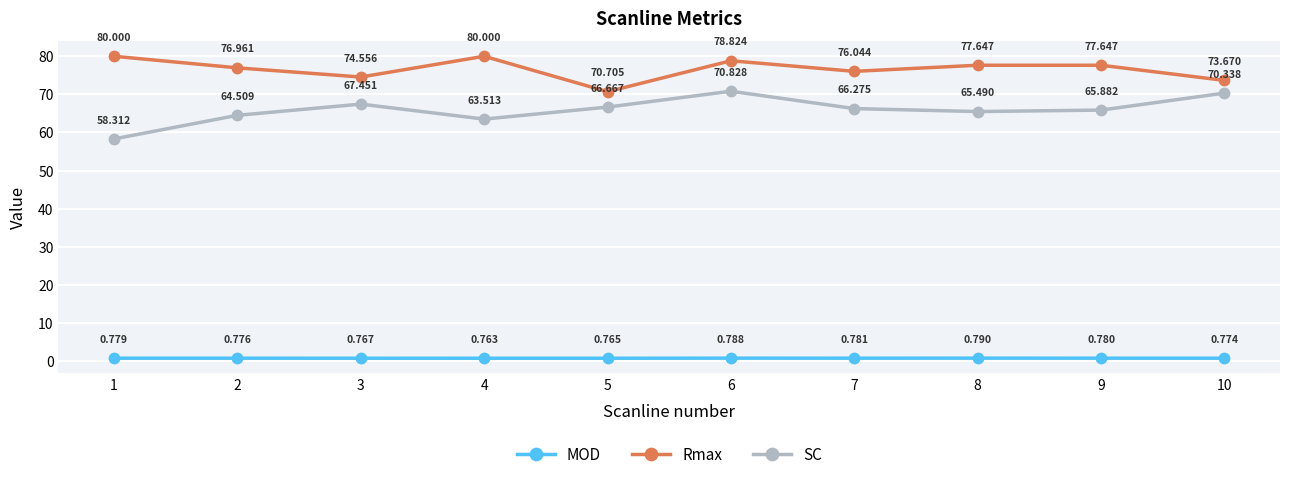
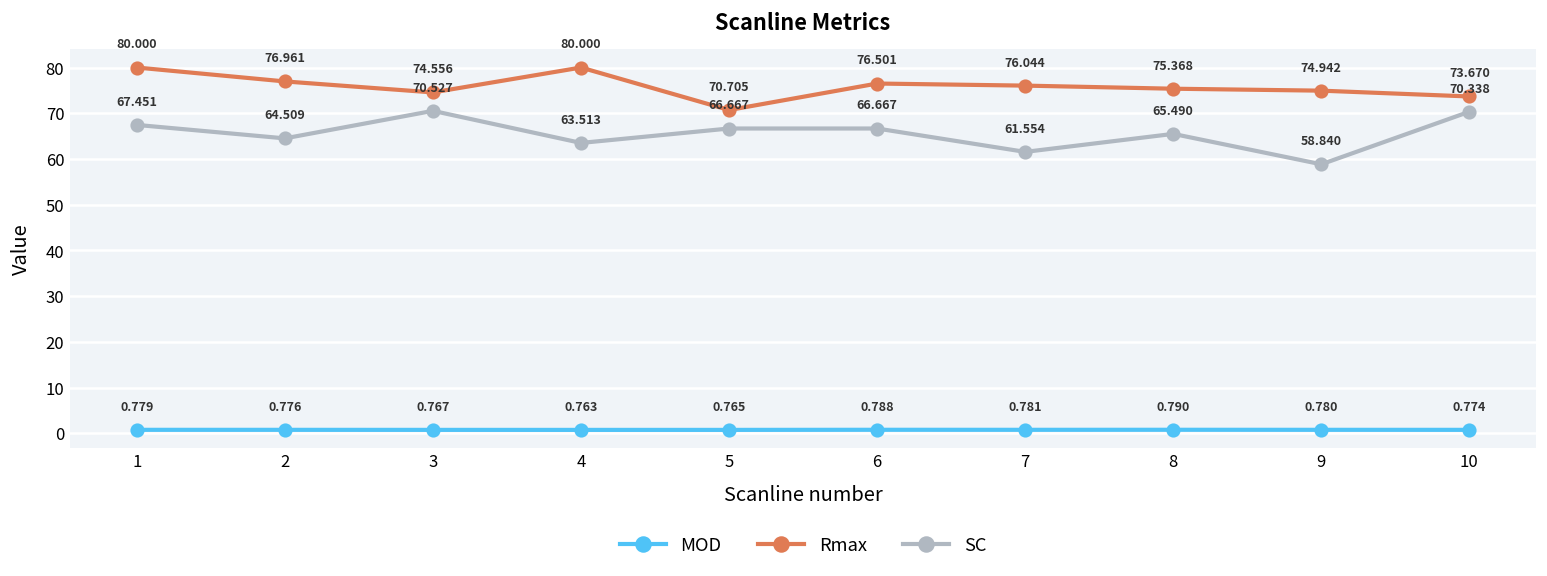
SC, 1: 58.312 -> 67.451
SC, 3: 67.451 -> 70.527
Rmax, 6: 78.824 -> 76.501
SC, 6: 70.828 -> 66.667
SC, 7: 66.275 -> 61.554
Rmax, 8: 77.647 -> 75.368
Rmax, 9: 77.647 -> 74.942
SC, 9: 65.882 -> 58.840
